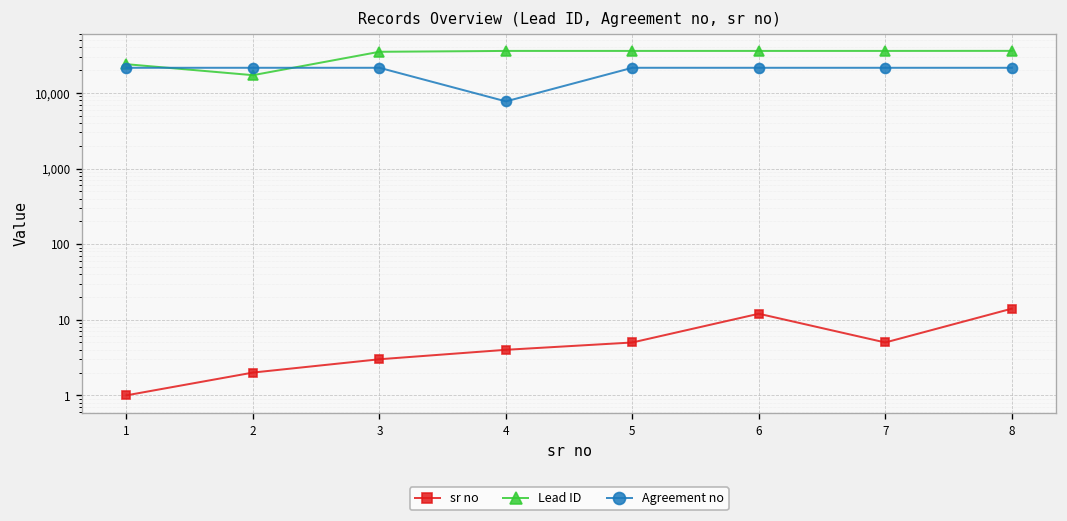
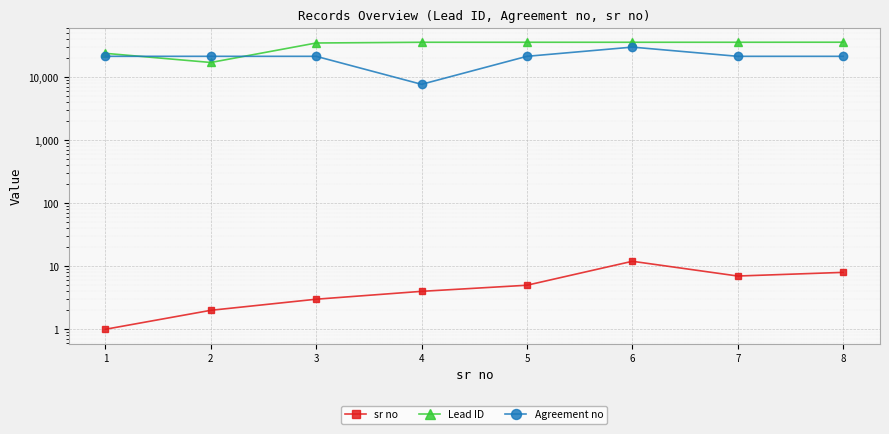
Agreement no, 6: 21,000 -> 30,000
sr no, 7: 5 -> 7
sr no, 8: 14 -> 8
